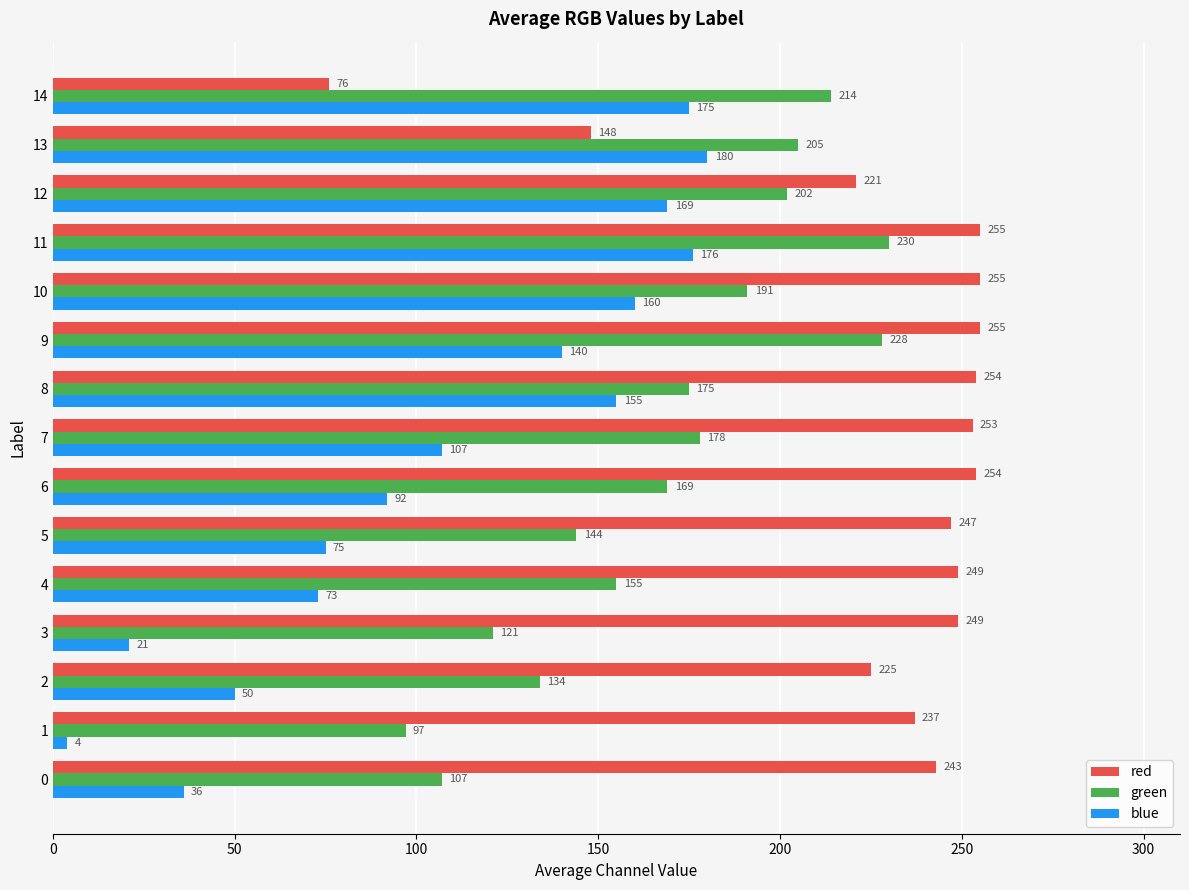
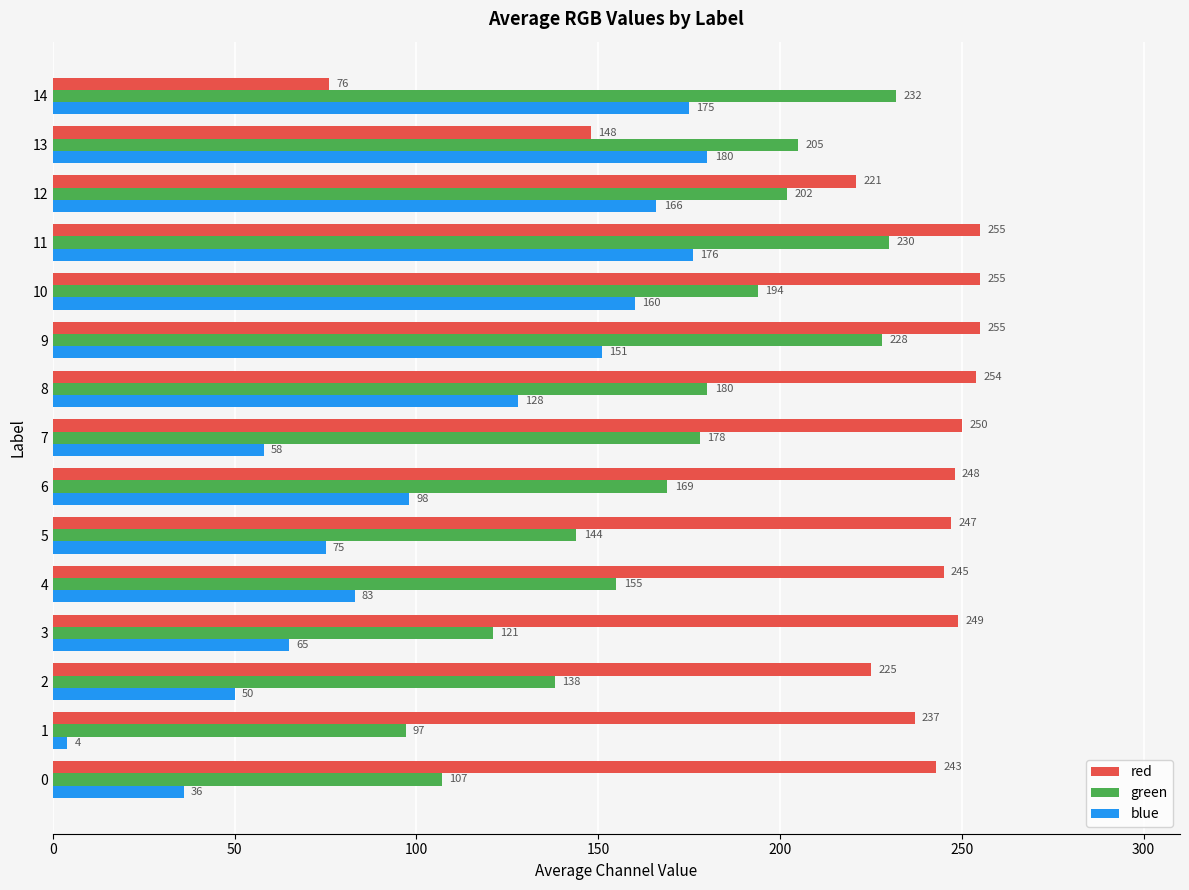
green, 14: 214 -> 232
blue, 12: 169 -> 166
green, 10: 191 -> 194
blue, 9: 140 -> 151
green, 8: 175 -> 180
blue, 8: 155 -> 128
red, 7: 253 -> 250
blue, 7: 107 -> 58
red, 6: 254 -> 248
blue, 6: 92 -> 98
red, 4: 249 -> 245
blue, 4: 73 -> 83
blue, 3: 21 -> 65
green, 2: 134 -> 138
